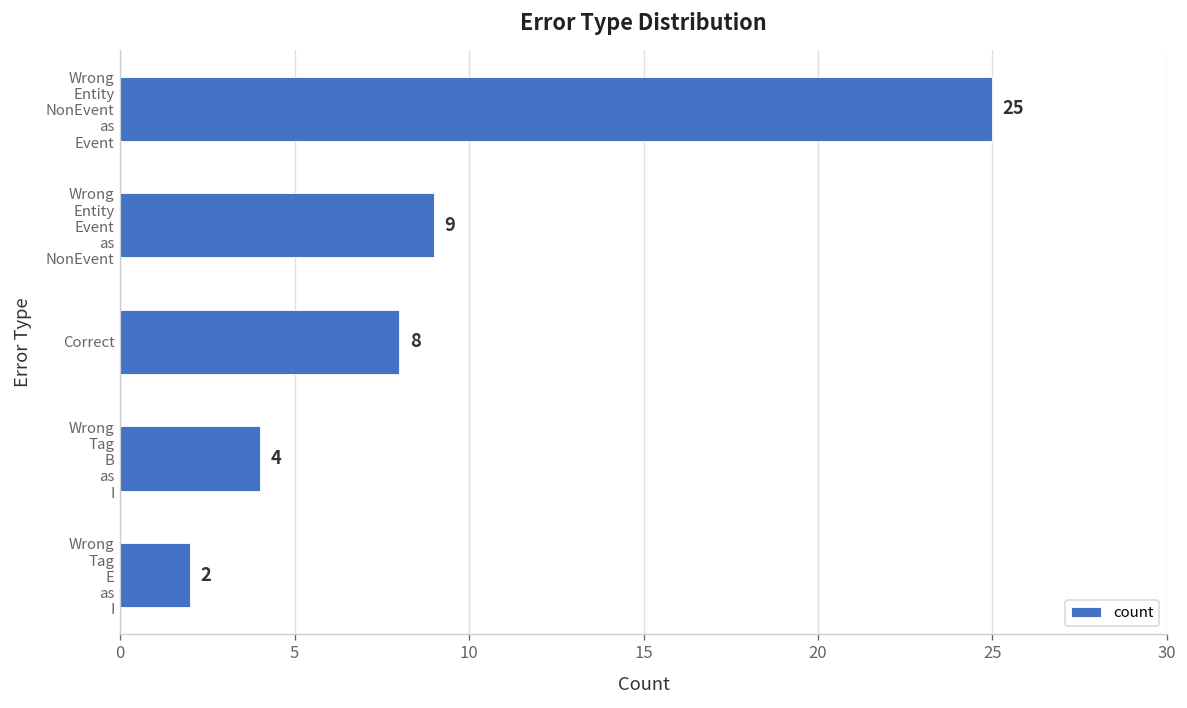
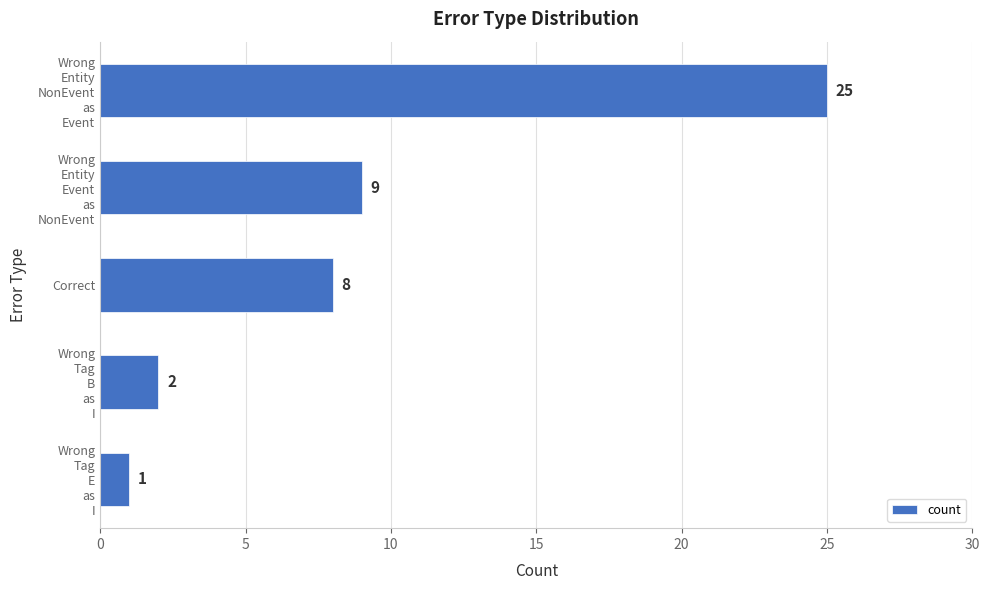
Wrong Tag B as I: 4 -> 2
Wrong Tag E as I: 2 -> 1
